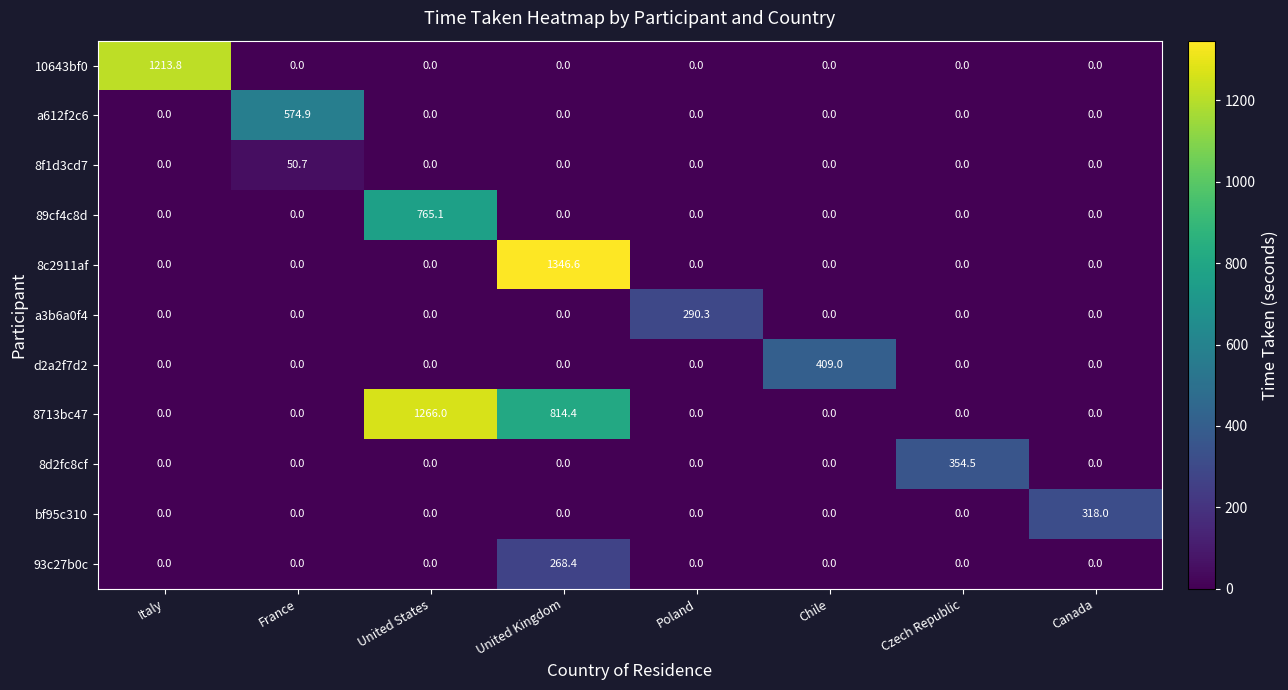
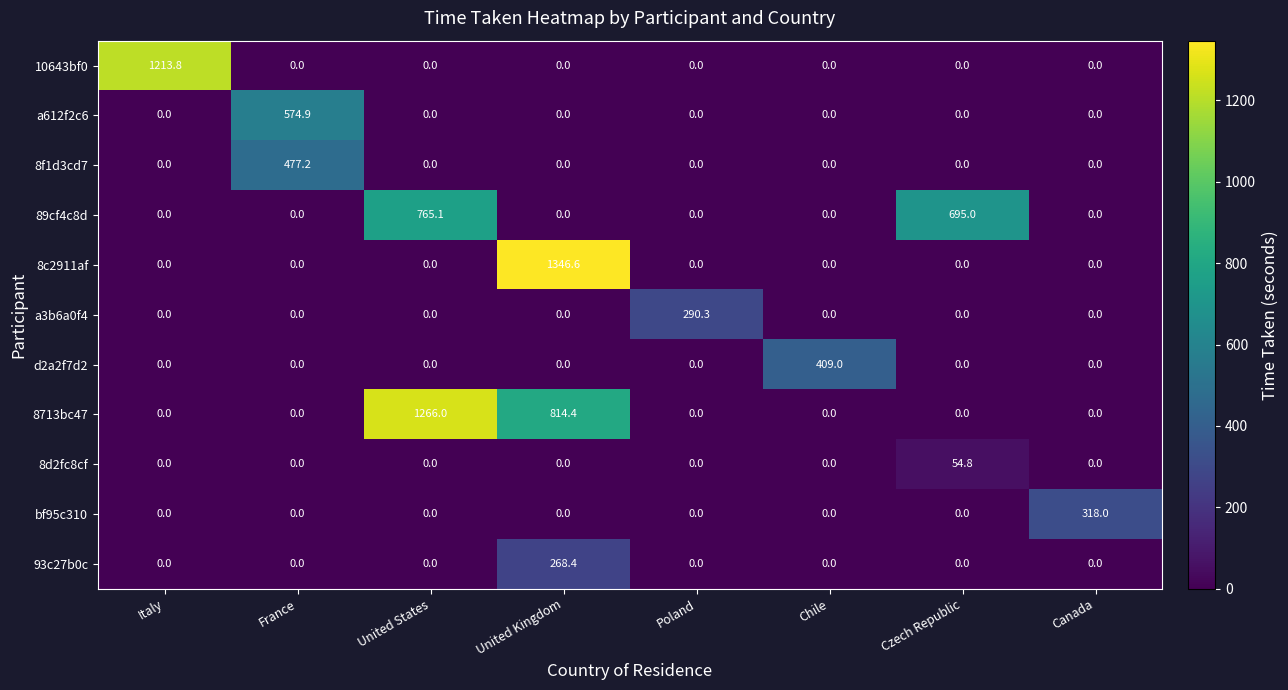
8f1d3cd7, France: 50.7 -> 477.2
89cf4c8d, Czech Republic: 0.0 -> 695.0
8d2fc8cf, Czech Republic: 354.5 -> 54.8
